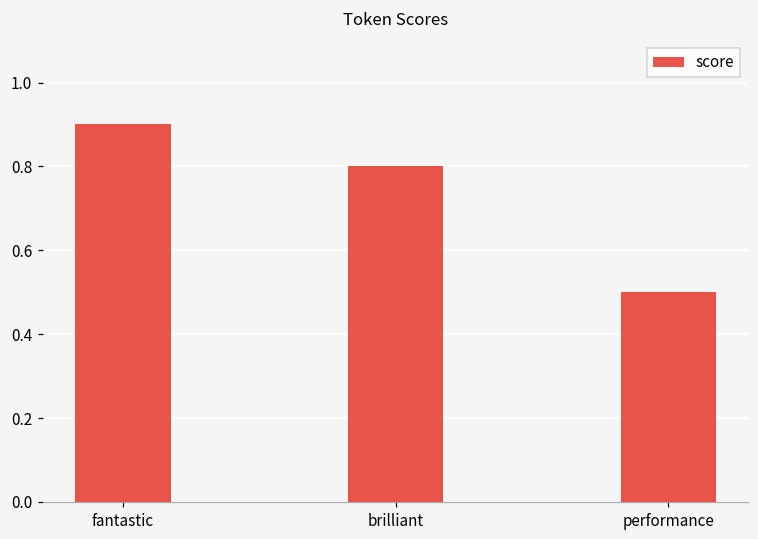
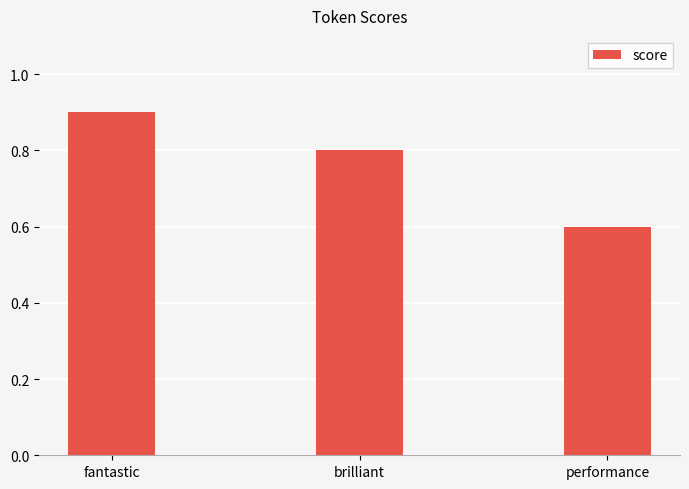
performance: 0.5 -> 0.6
